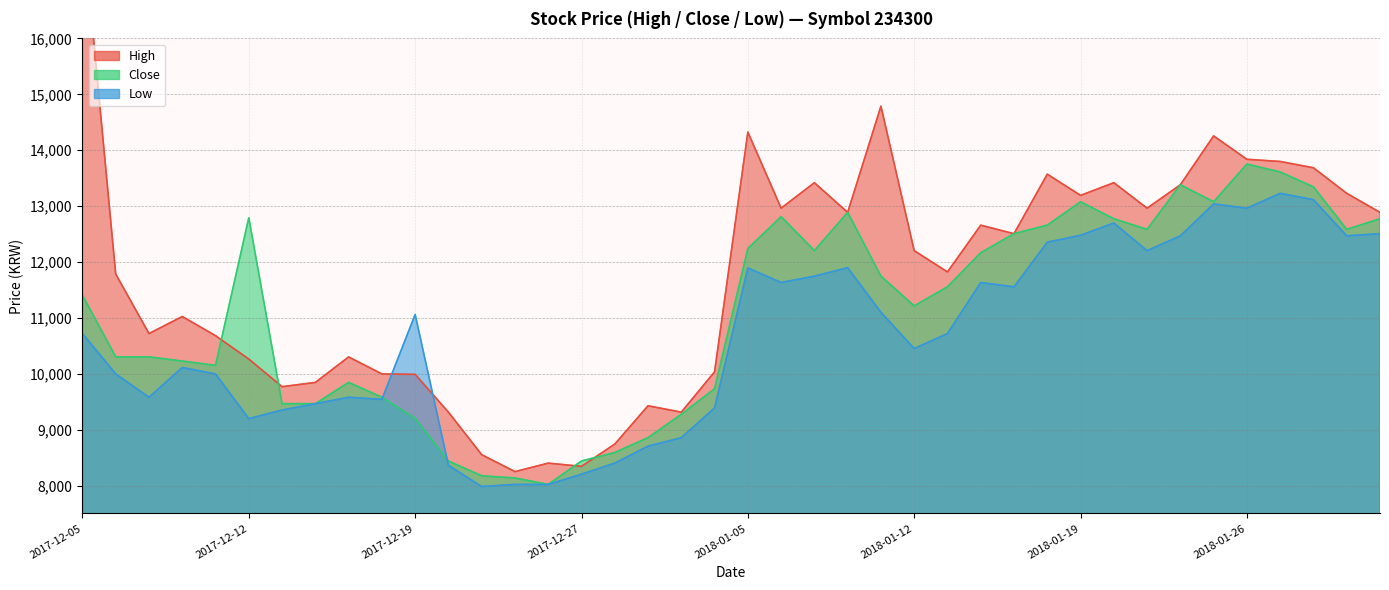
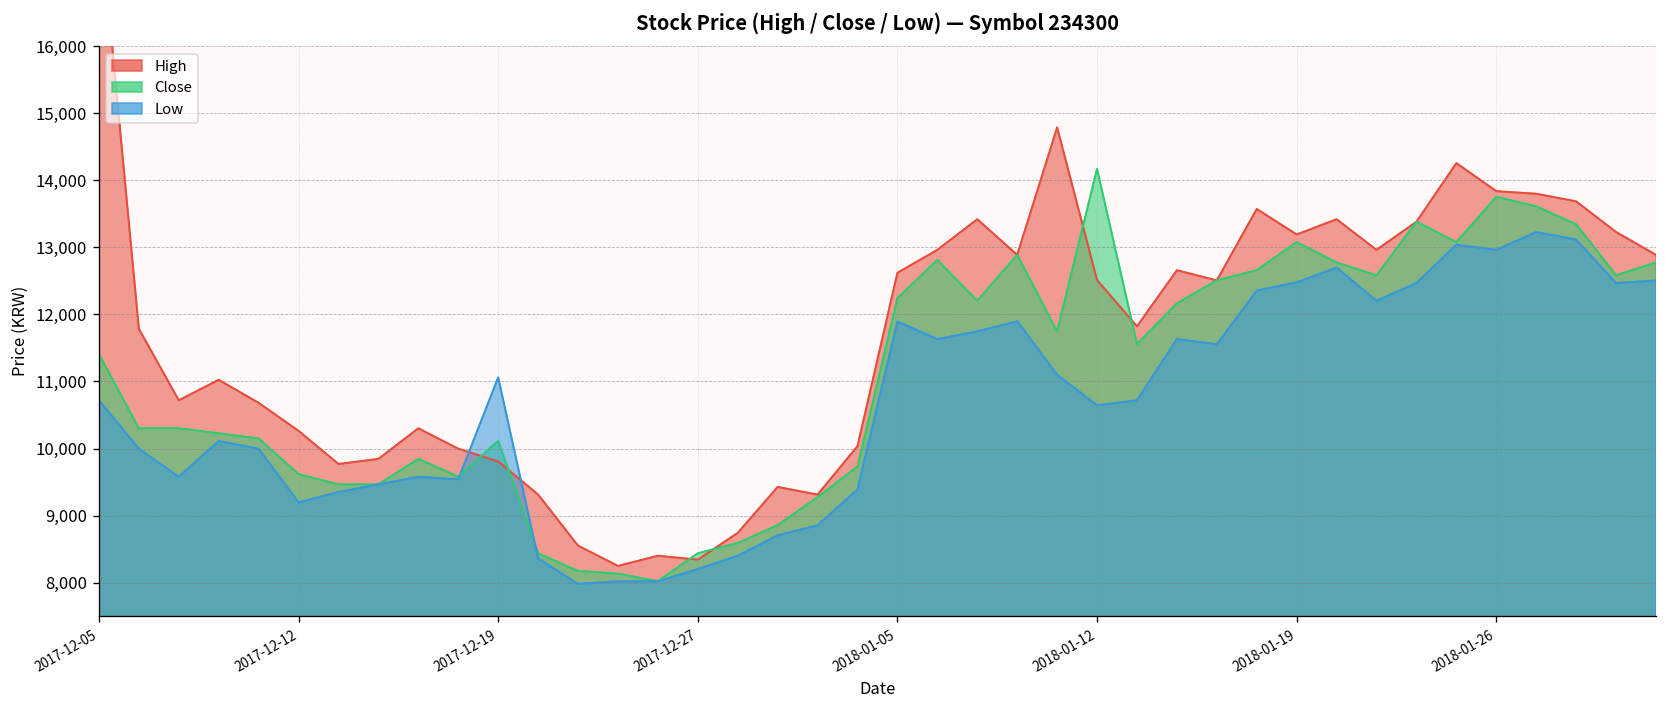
Close, 2017-12-12: 12,800 -> 9,600
High, 2017-12-19: 10,000 -> 9,800
Close, 2017-12-19: 9,200 -> 10,100
High, 2018-01-05: 14,300 -> 12,600
High, 2018-01-12: 12,200 -> 12,500
Close, 2018-01-12: 11,200 -> 14,200
Low, 2018-01-12: 10,500 -> 10,600
